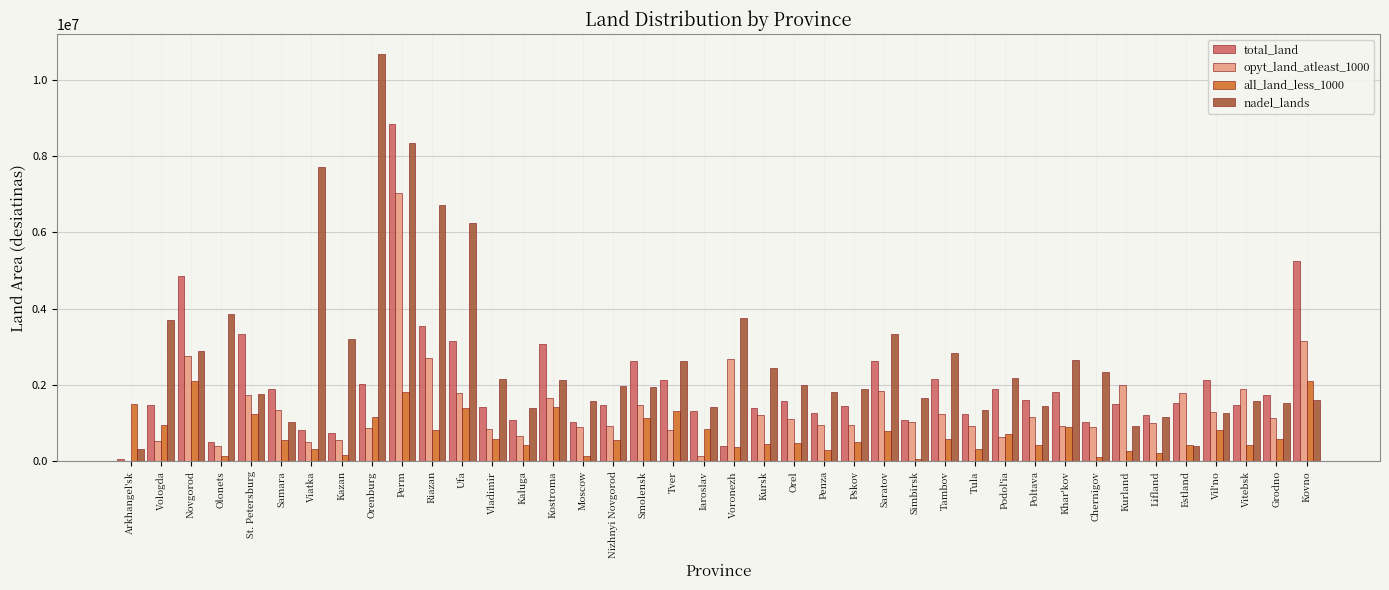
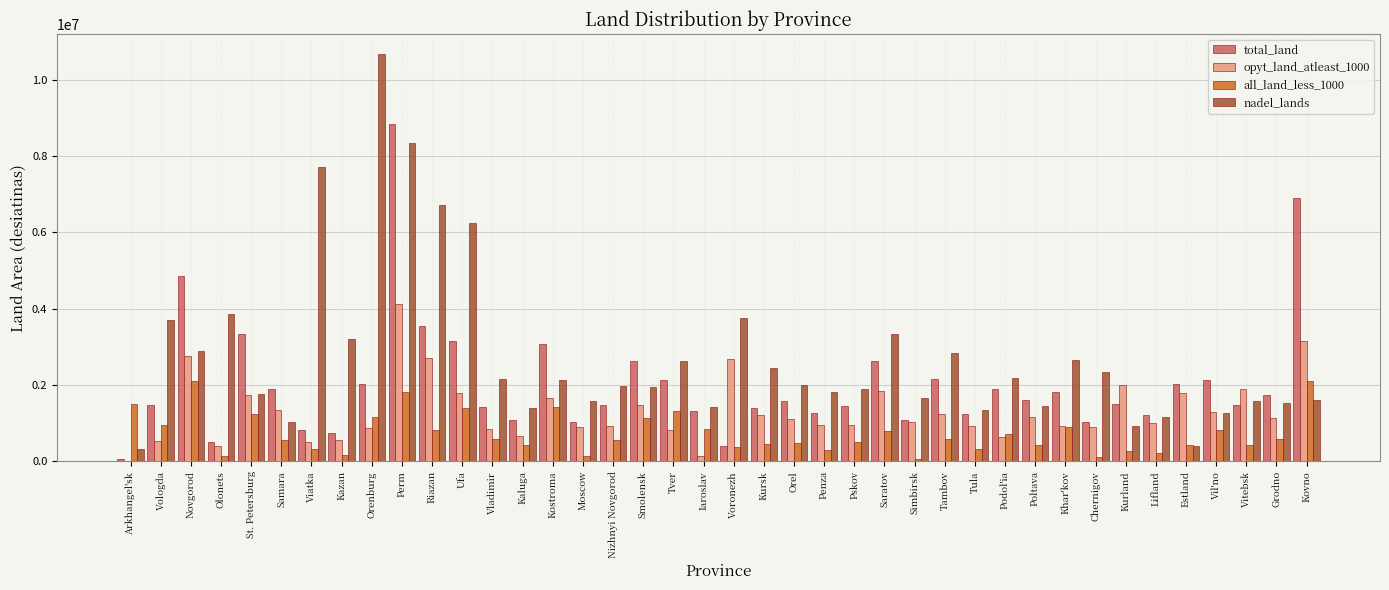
opyt_land_atleast_1000, Perm: 7000000 -> 4100000
total_land, Estland: 1500000 -> 2000000
total_land, Kovno: 5300000 -> 6900000
